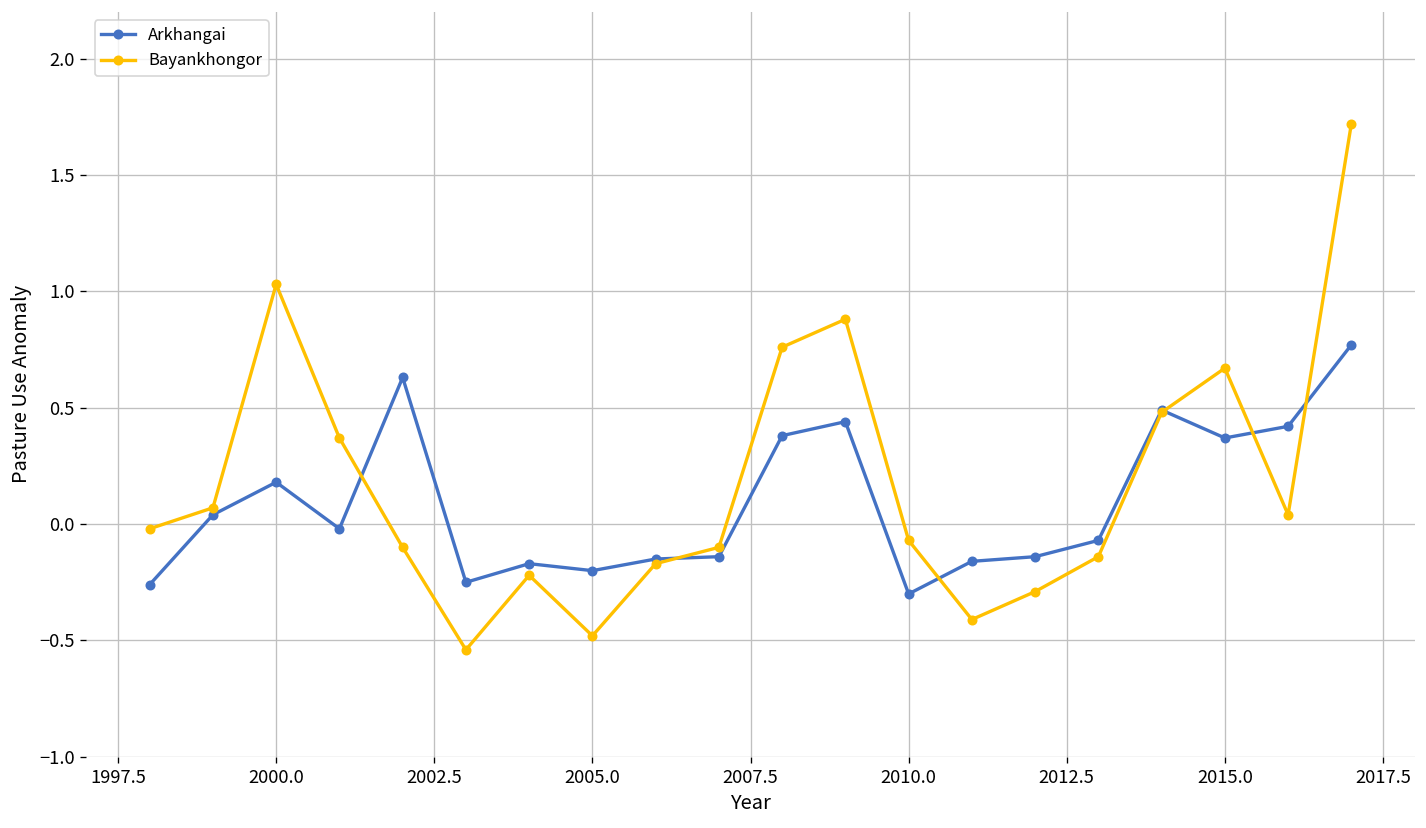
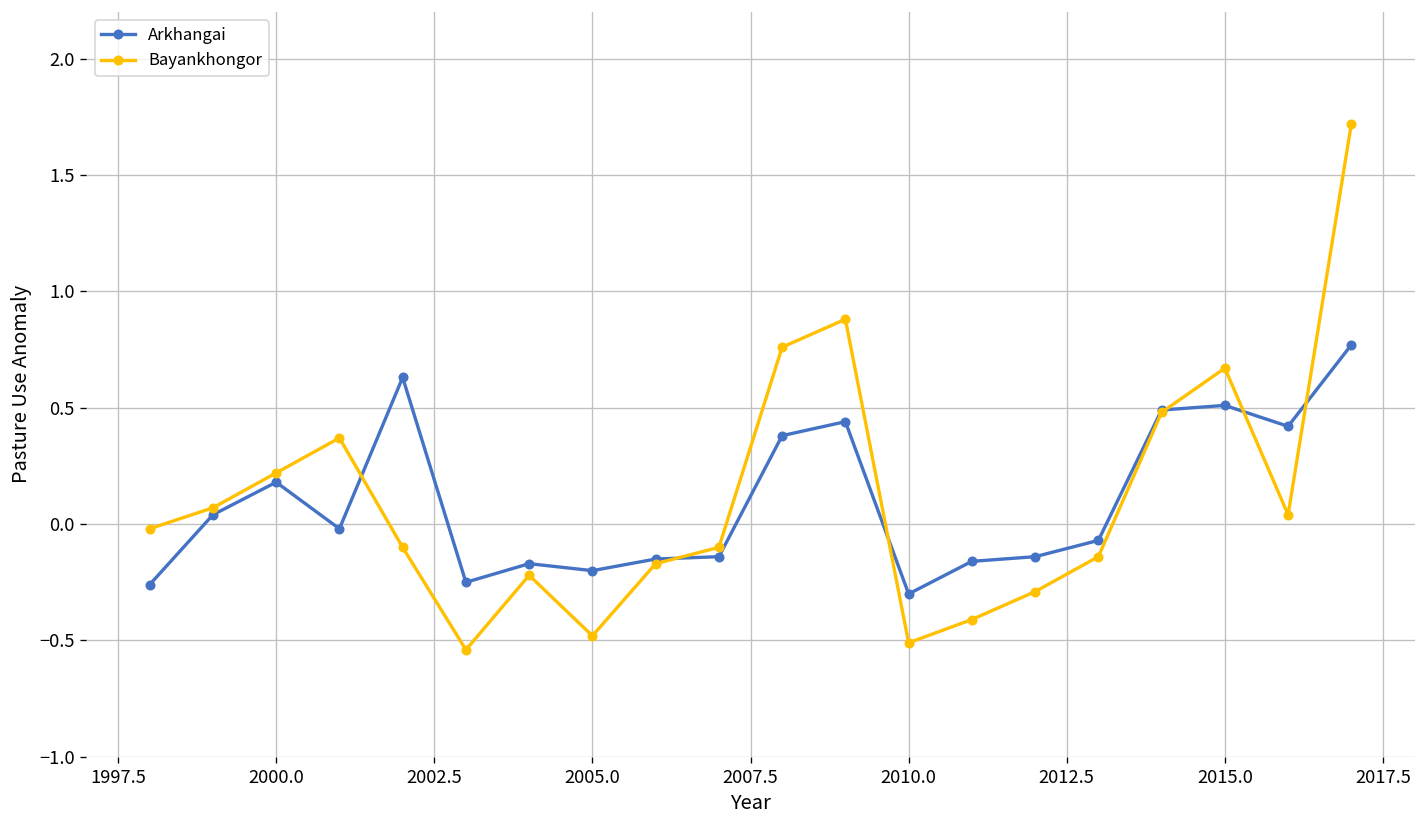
Bayankhongor, 2000.0: 1.03 -> 0.22
Bayankhongor, 2010.0: -0.07 -> -0.51
Arkhangai, 2015.0: 0.37 -> 0.51
